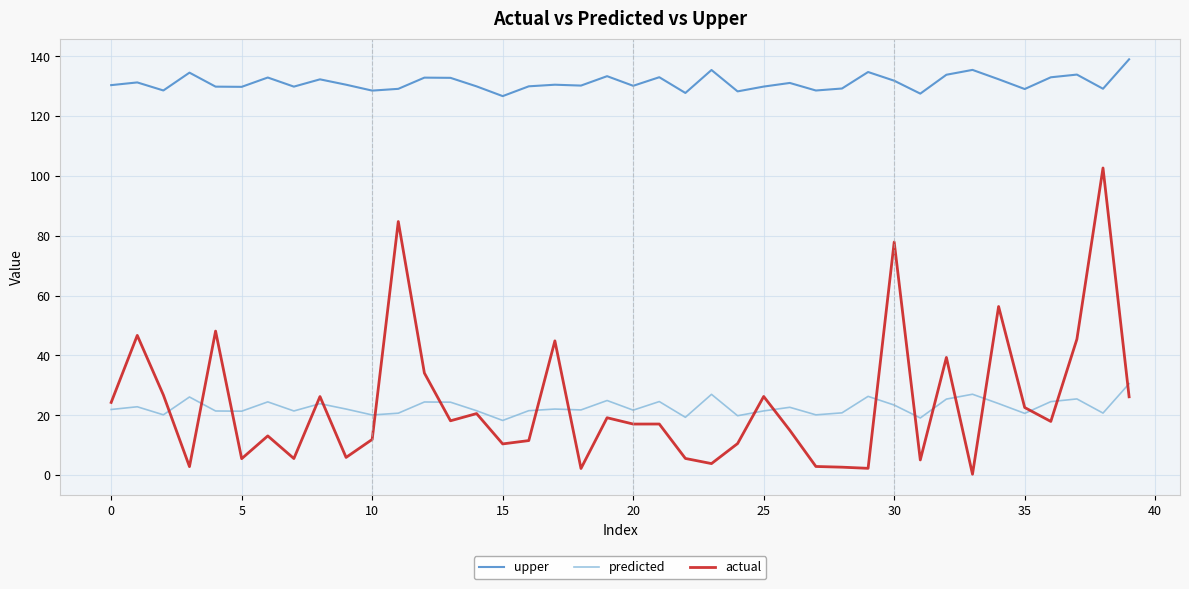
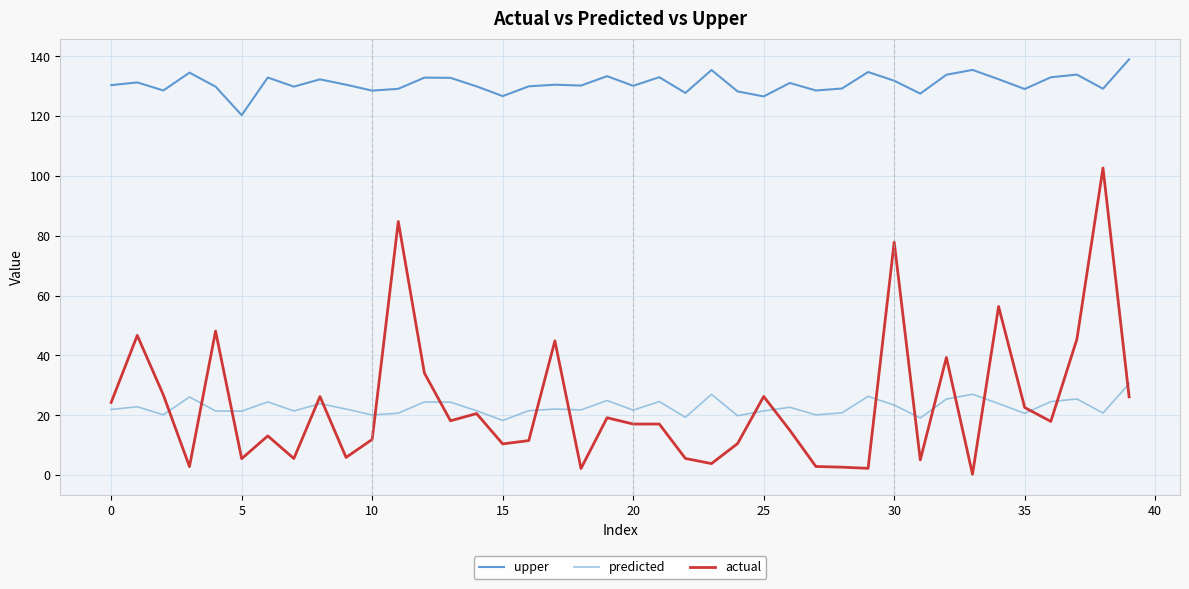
upper, 5: 130 -> 120
upper, 25: 130 -> 127
